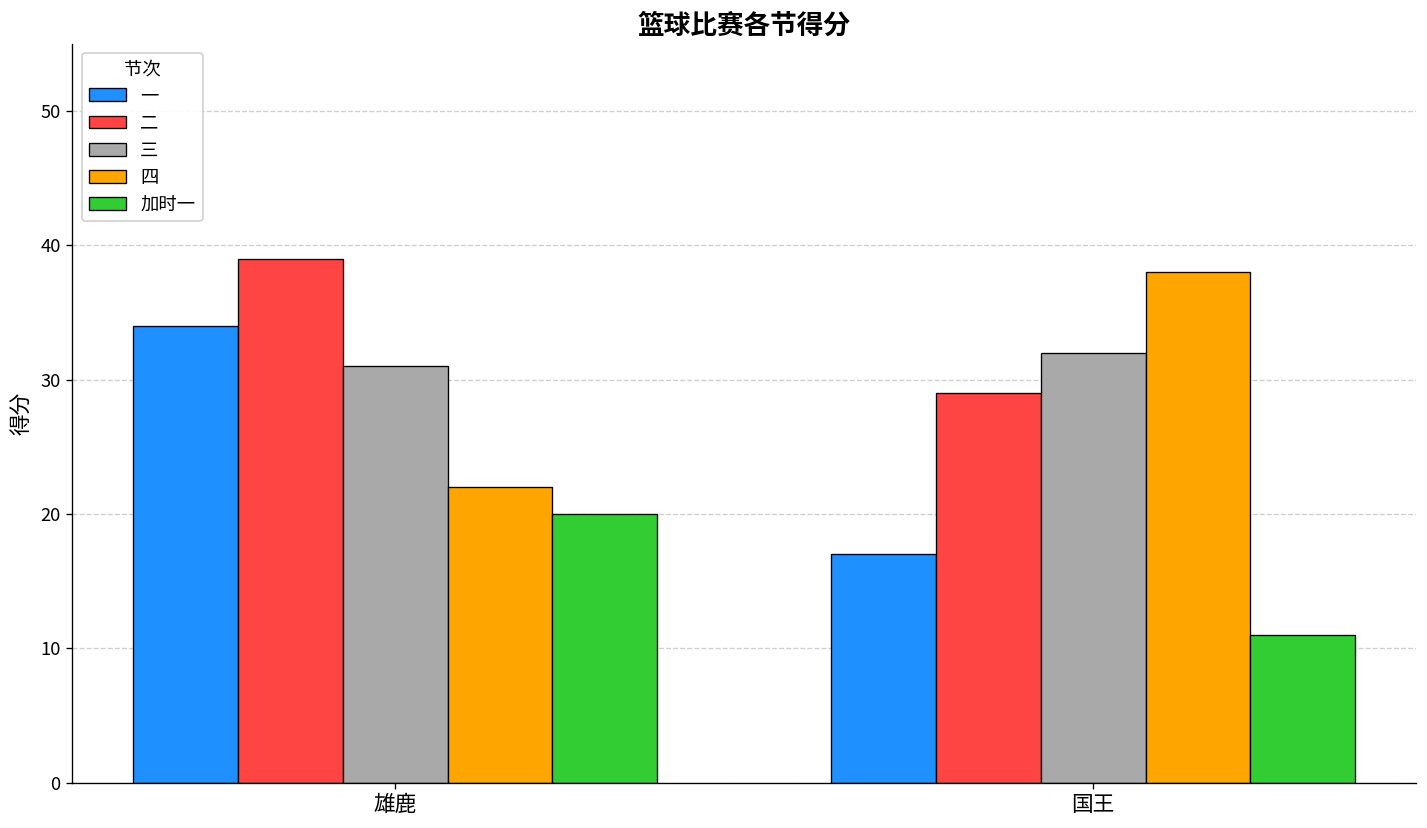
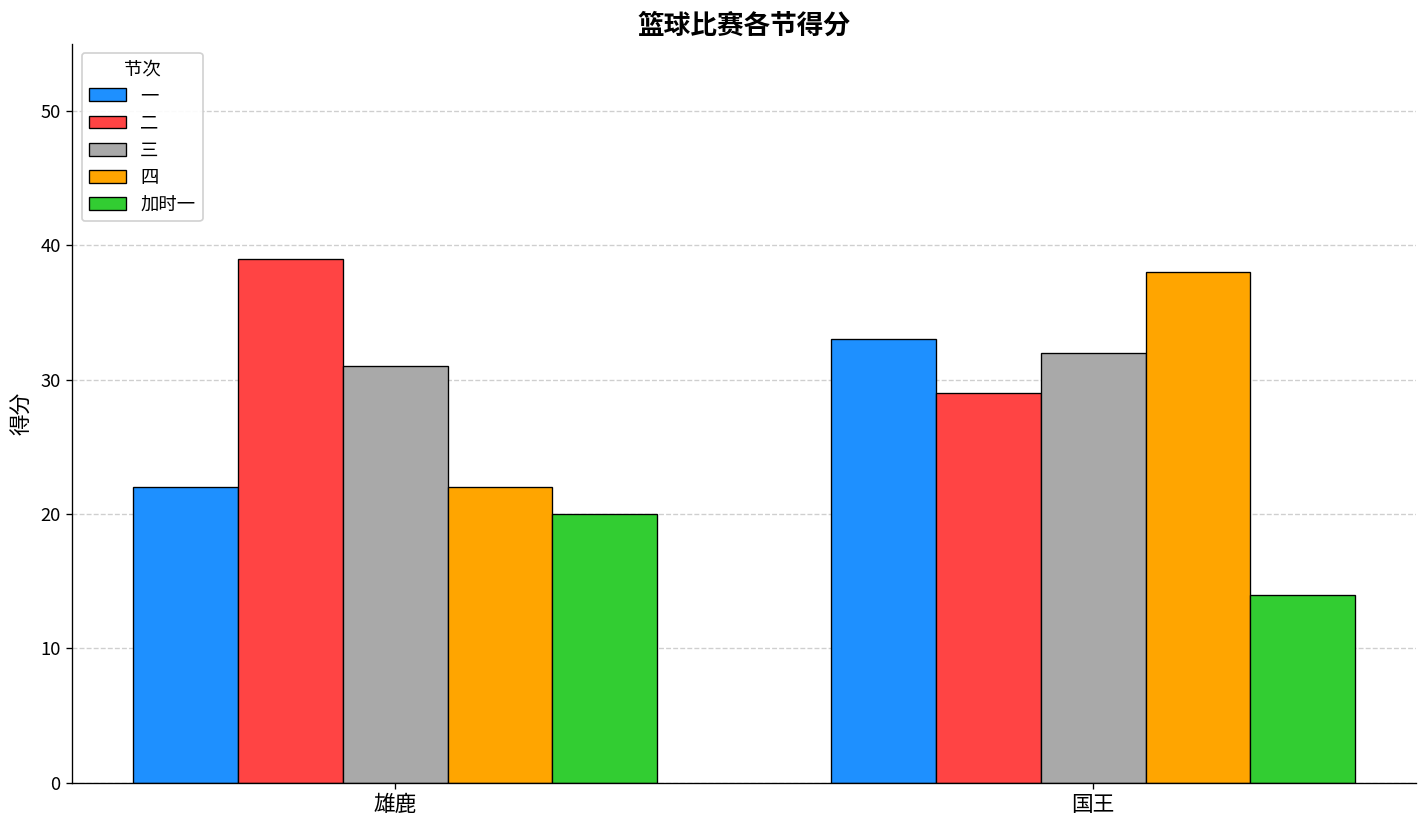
一, 雄鹿: 34 -> 22
一, 国王: 17 -> 33
加时一, 国王: 11 -> 14
